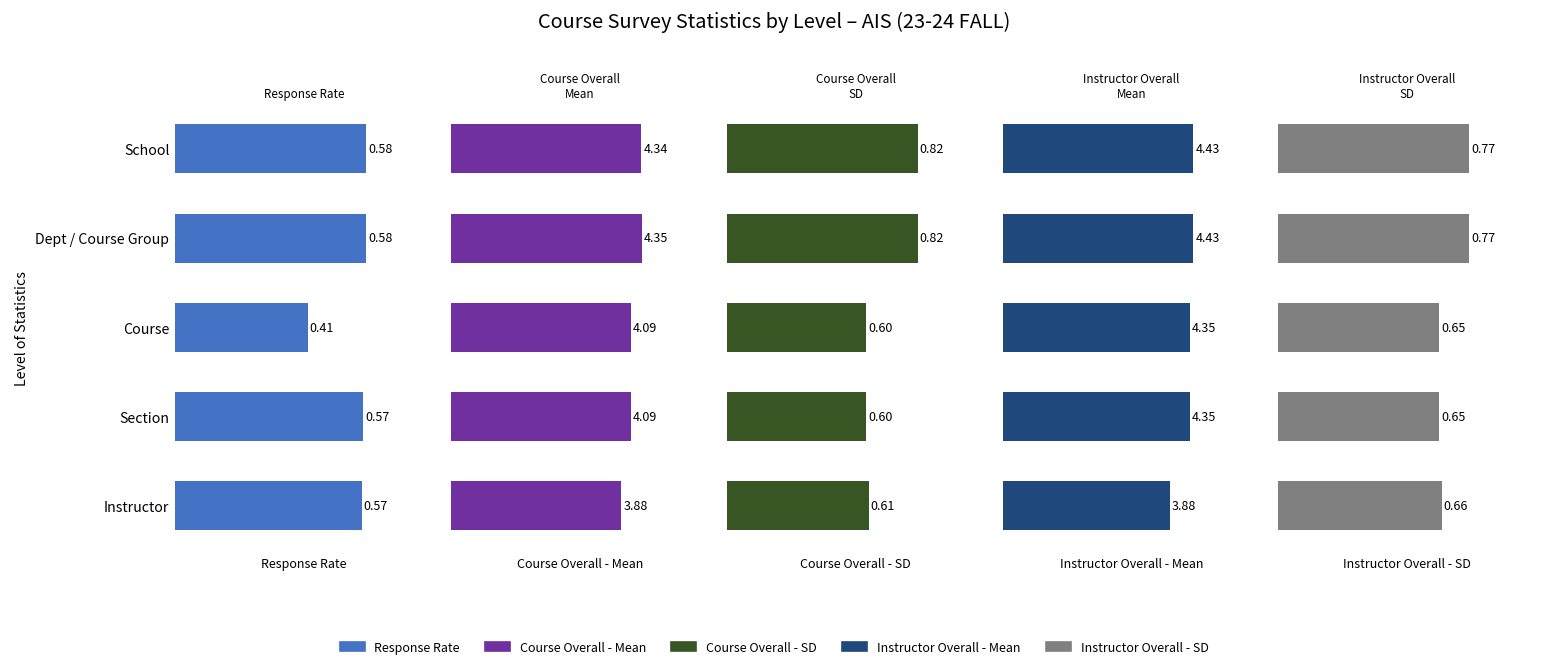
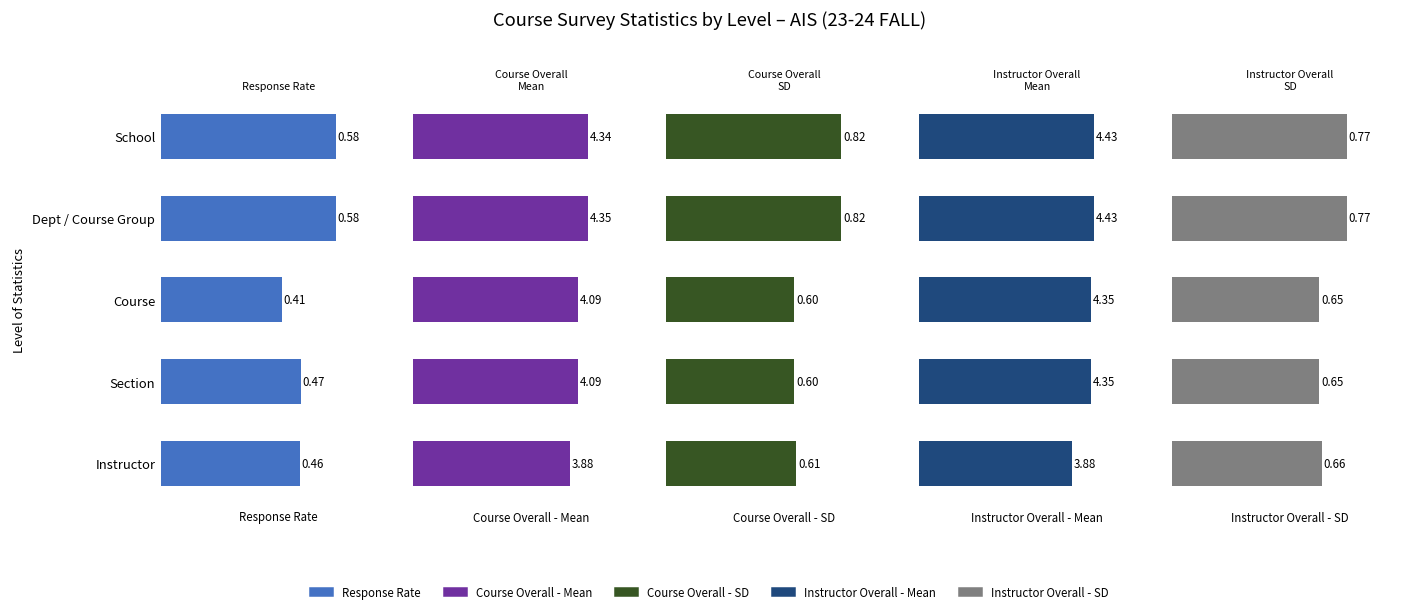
Response Rate, Section: 0.57 -> 0.47
Response Rate, Instructor: 0.57 -> 0.46
